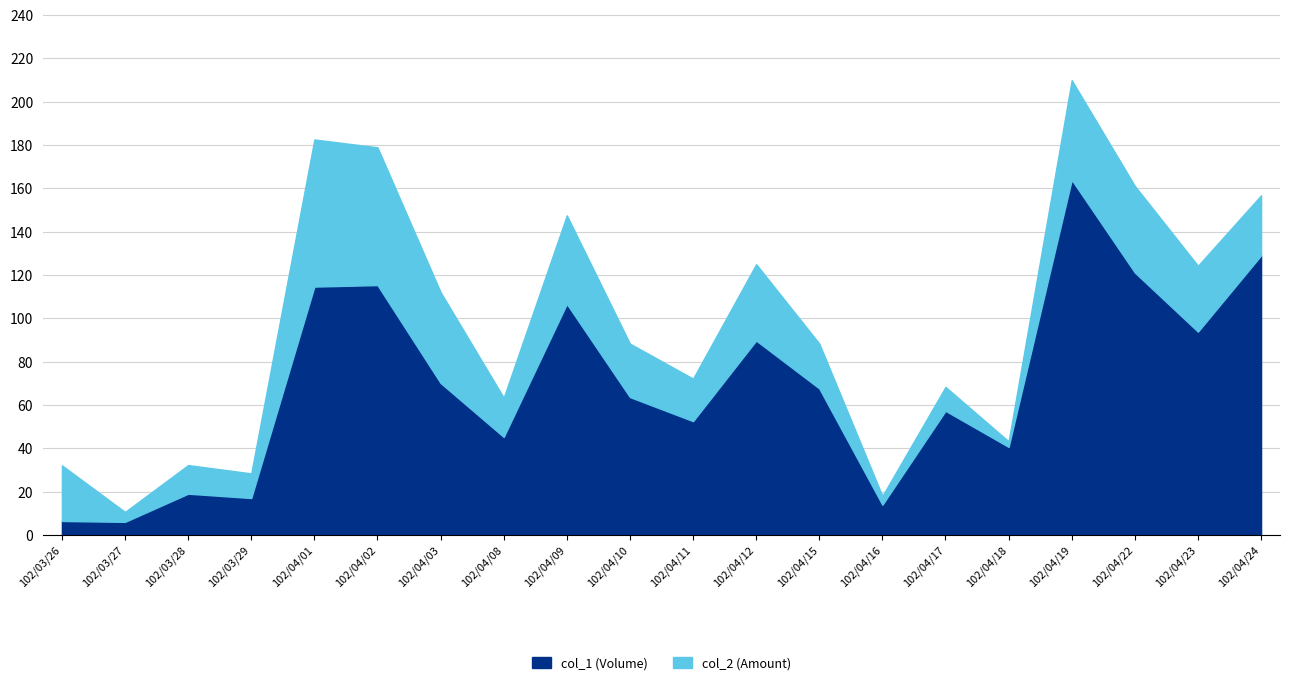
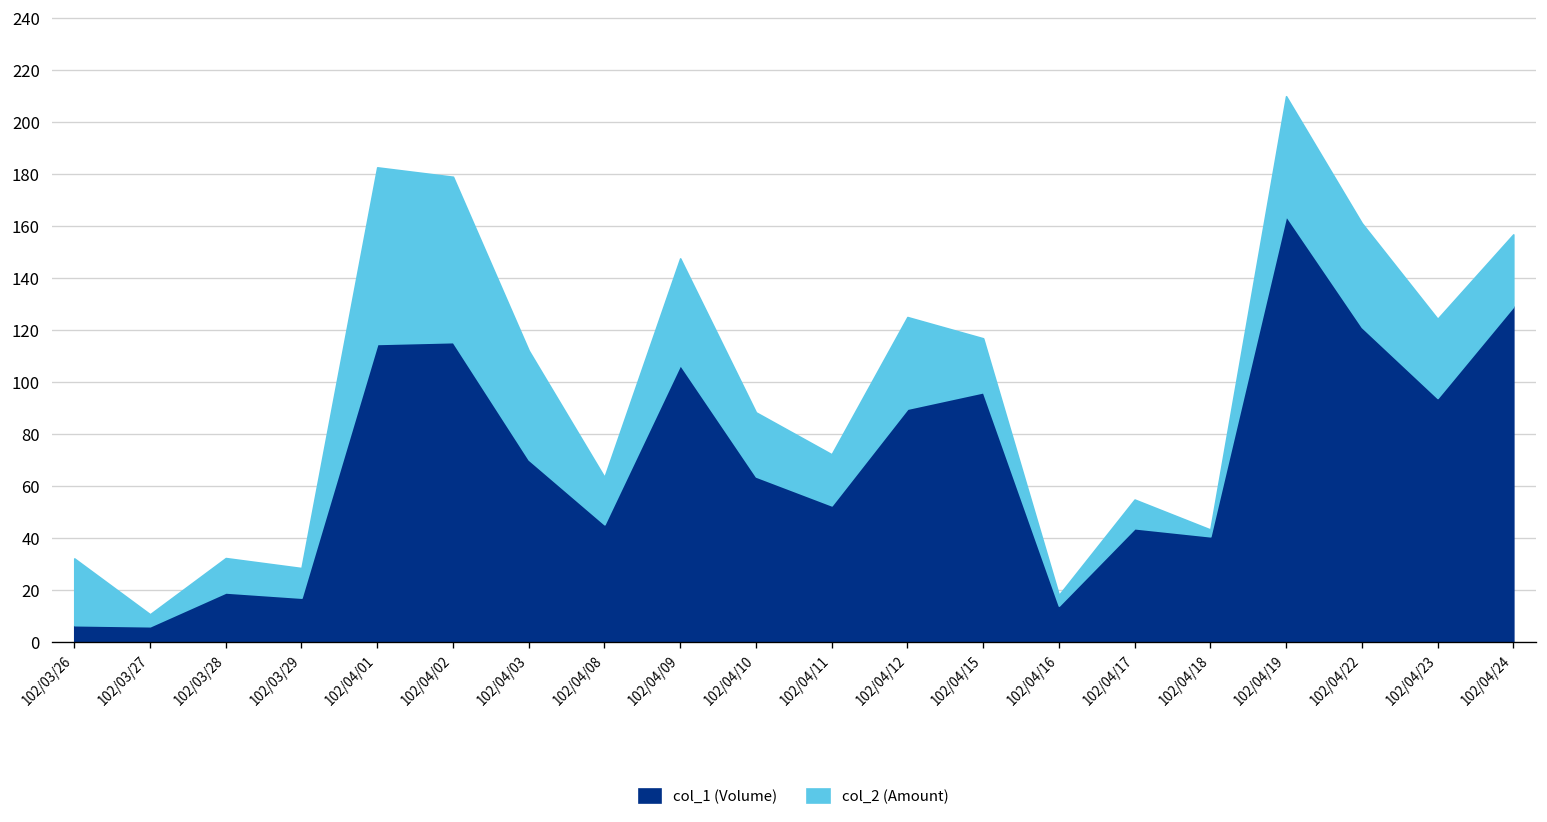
col_1 (Volume), 102/04/15: 68 -> 96
col_1 (Volume), 102/04/17: 57 -> 44
